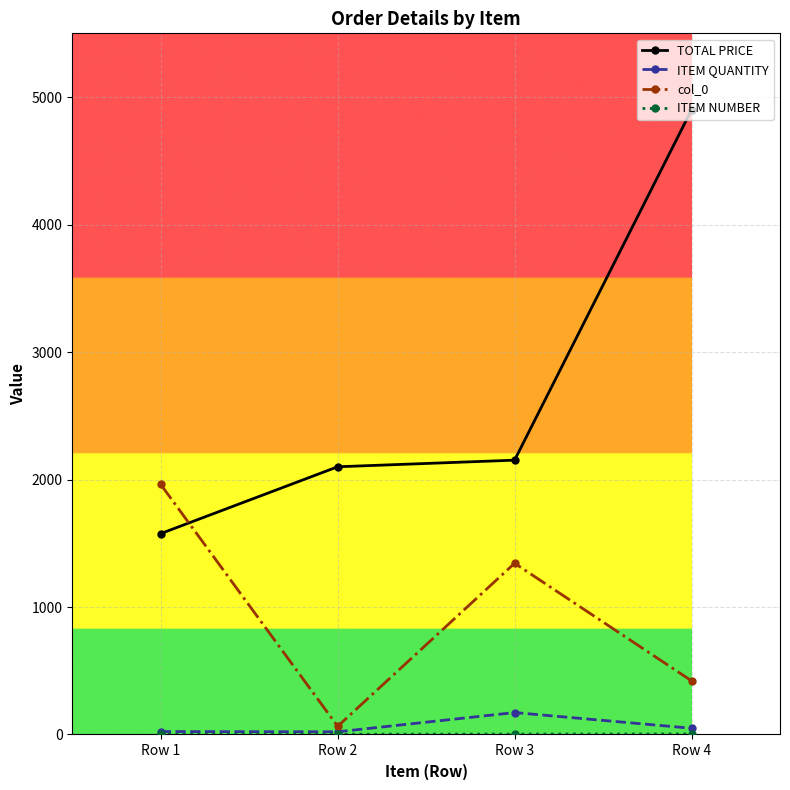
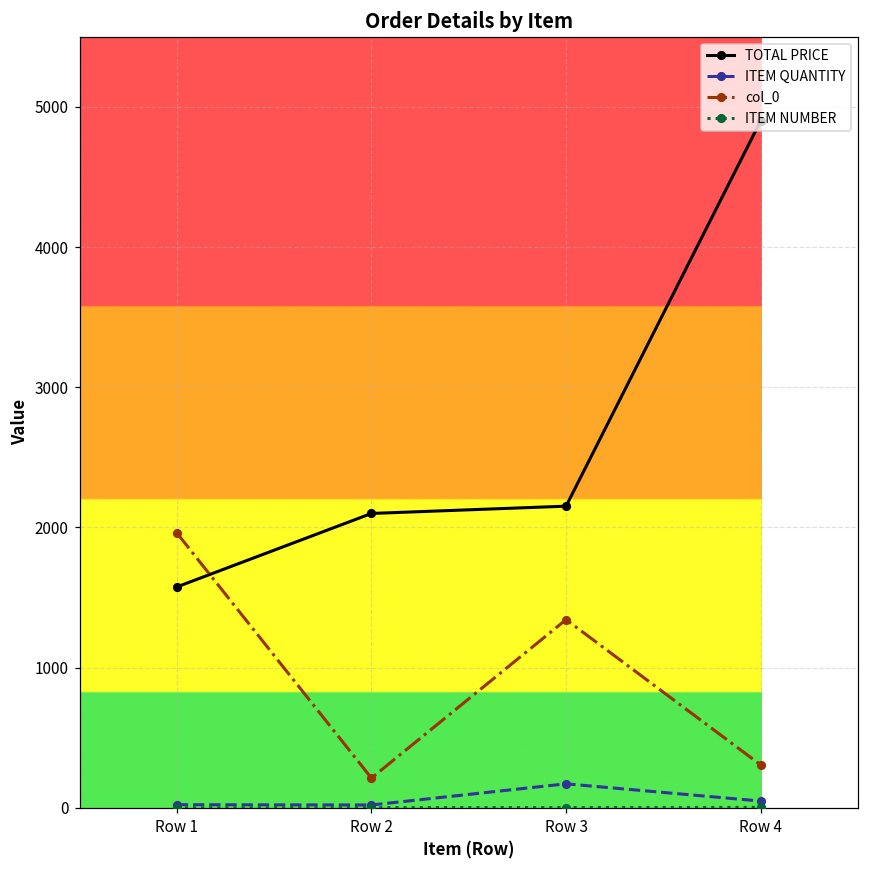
col_0, Row 2: 60 -> 210
col_0, Row 4: 420 -> 310
